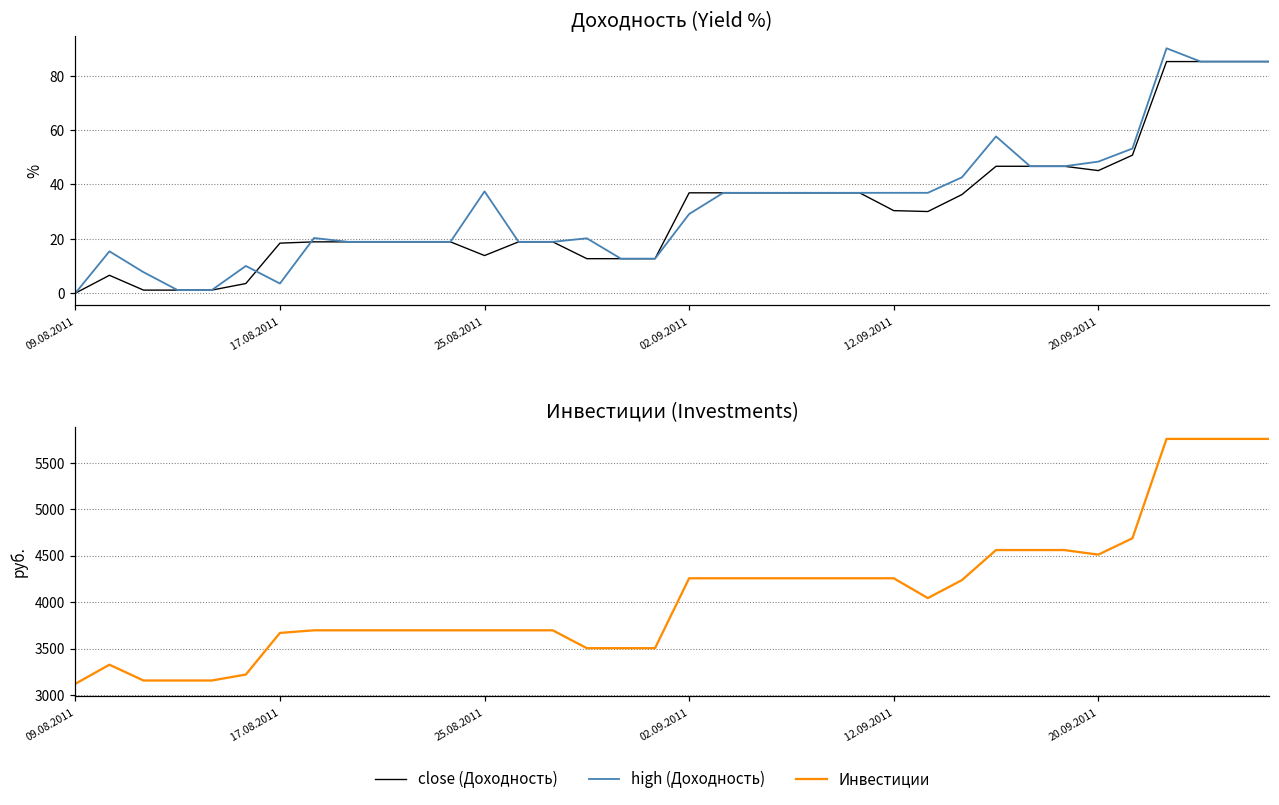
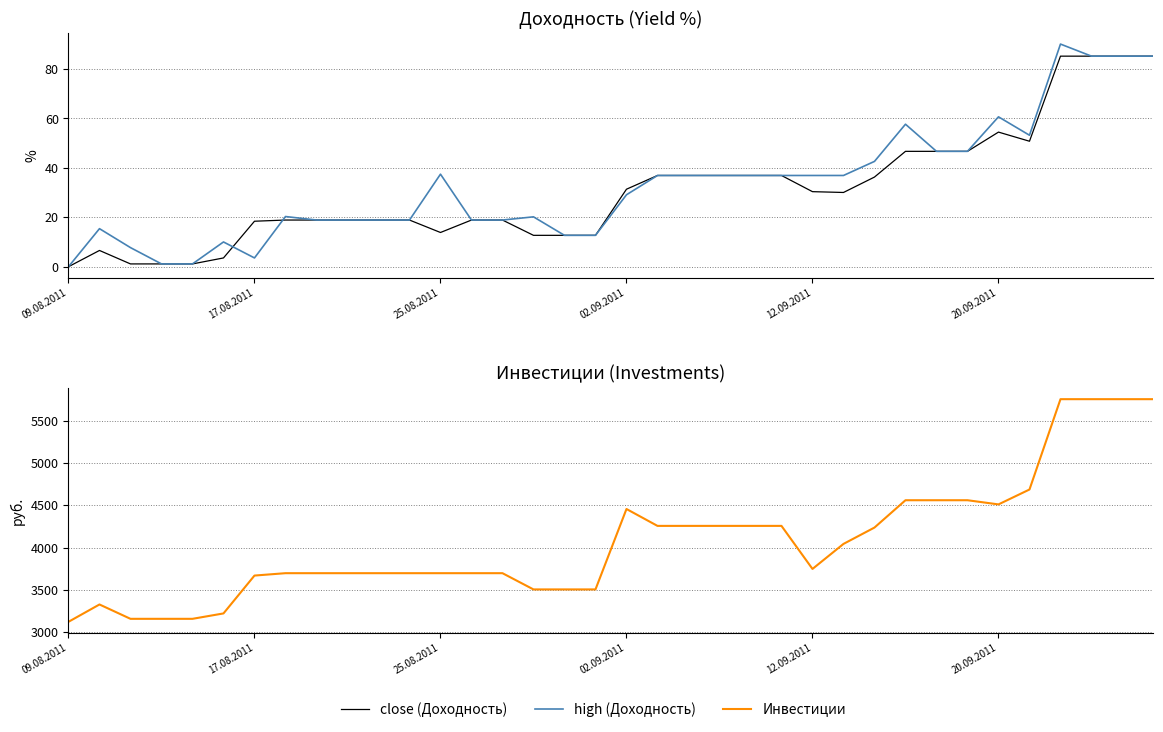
Доходность (Yield %), close (Доходность), 02.09.2011: 37 -> 31
Доходность (Yield %), close (Доходность), 20.09.2011: 45 -> 54
Доходность (Yield %), high (Доходность), 20.09.2011: 48 -> 61
Инвестиции (Investments), 02.09.2011: 4300 -> 4500
Инвестиции (Investments), 12.09.2011: 4300 -> 3700
